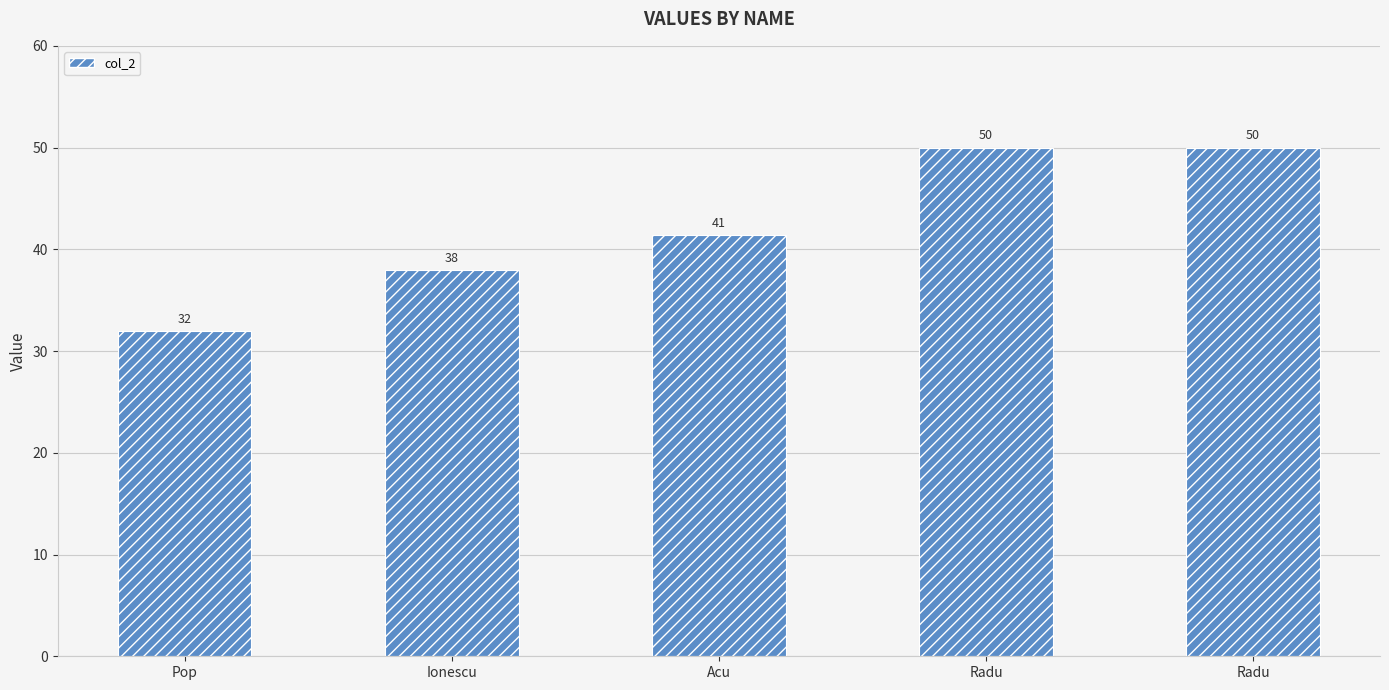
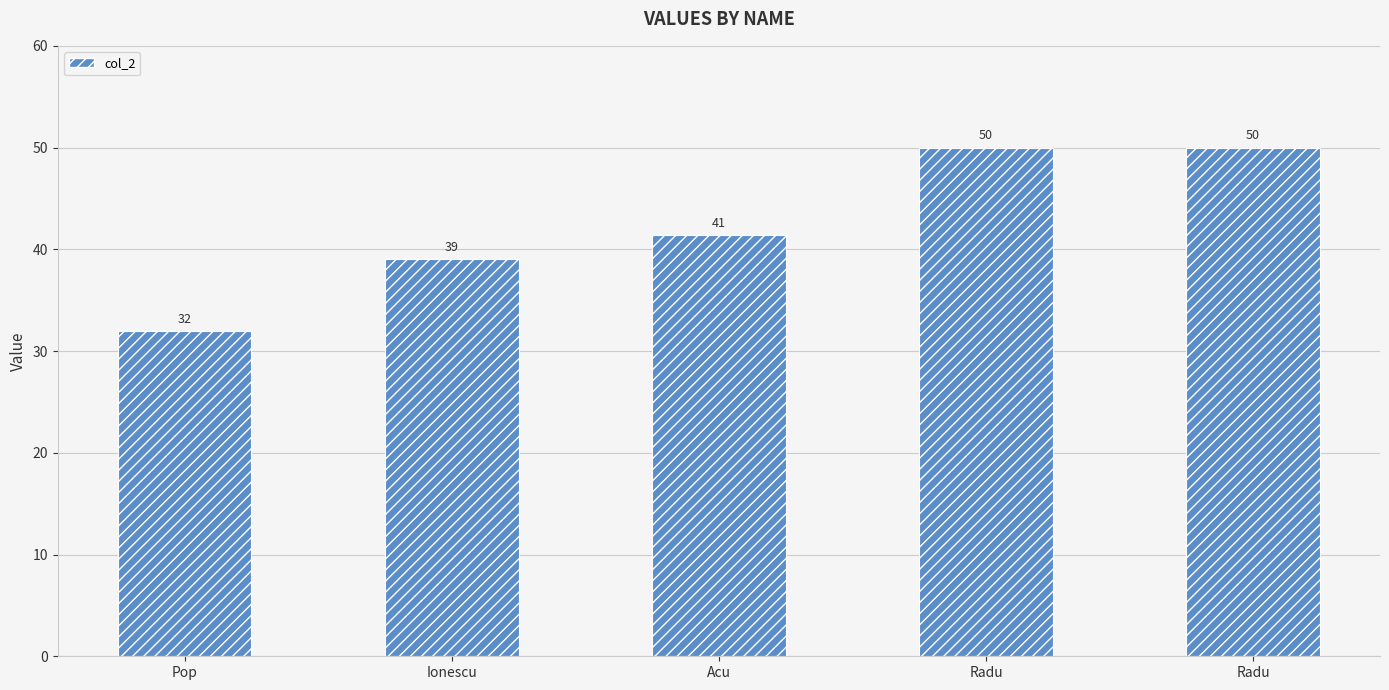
Ionescu: 38 -> 39
